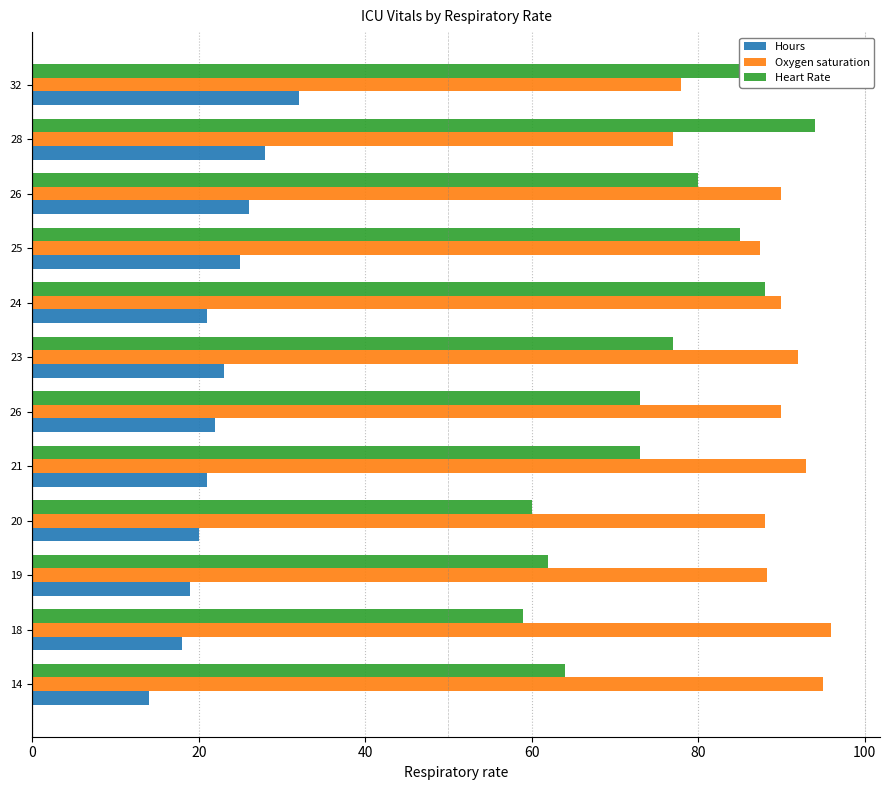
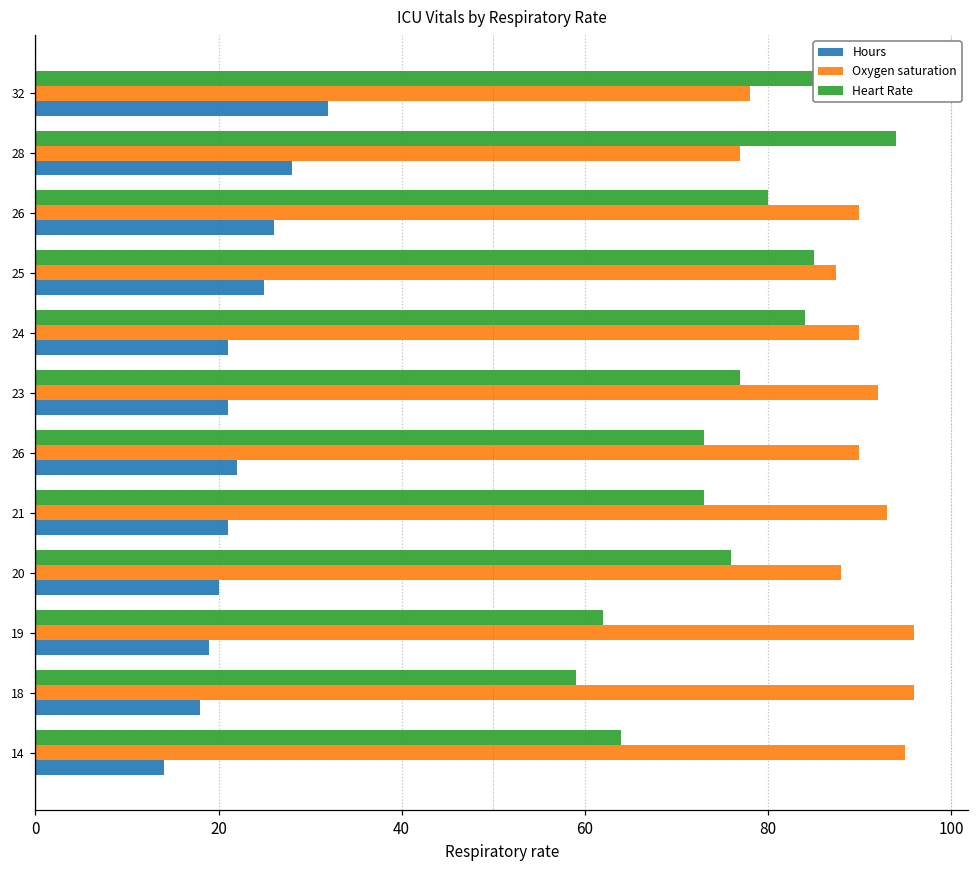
Heart Rate, 24: 88 -> 84
Hours, 23: 23 -> 21
Heart Rate, 20: 60 -> 76
Oxygen saturation, 19: 88 -> 96
